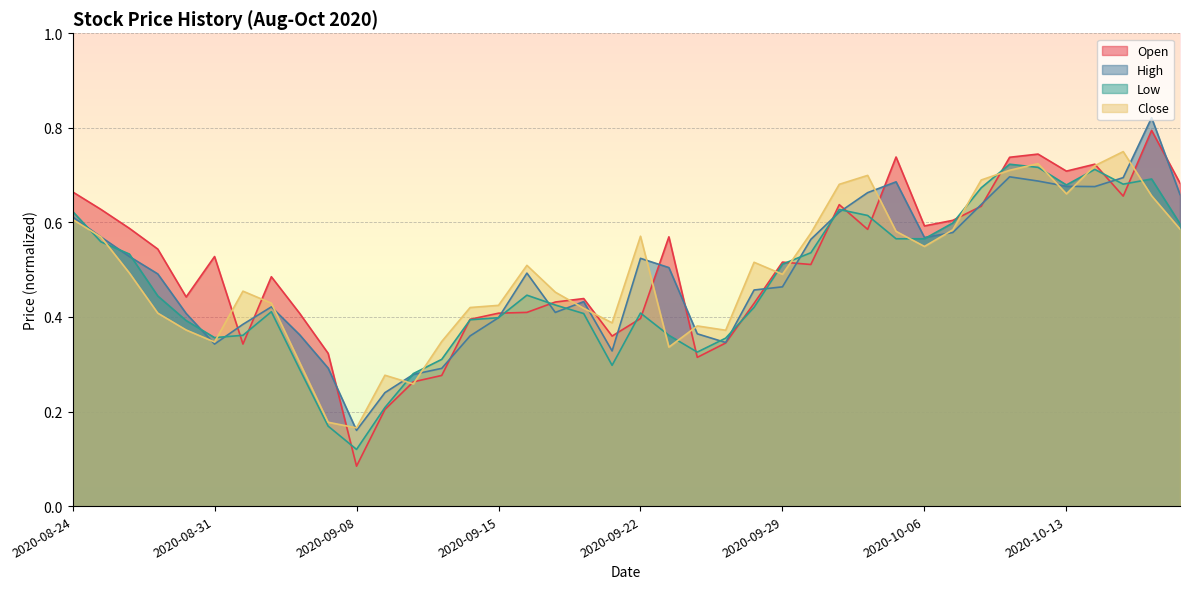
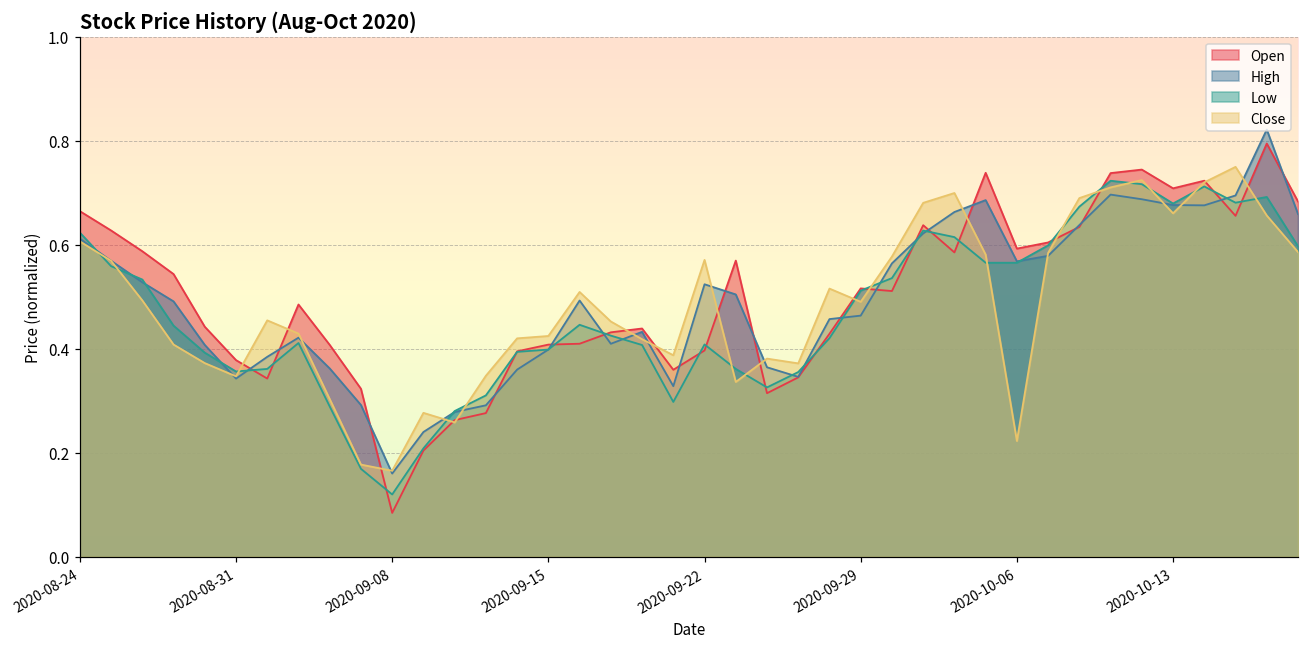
Open, 2020-08-31: 0.53 -> 0.38
Close, 2020-10-06: 0.55 -> 0.22
